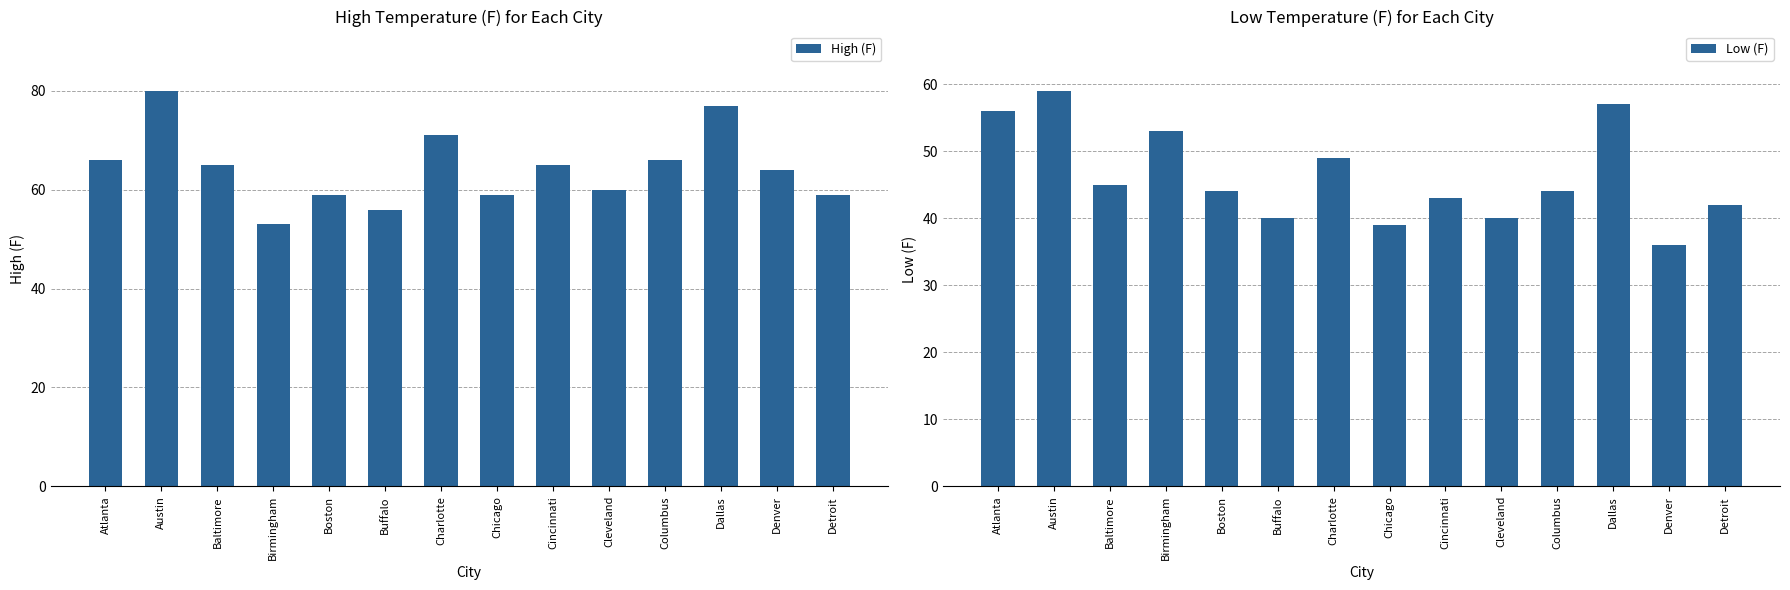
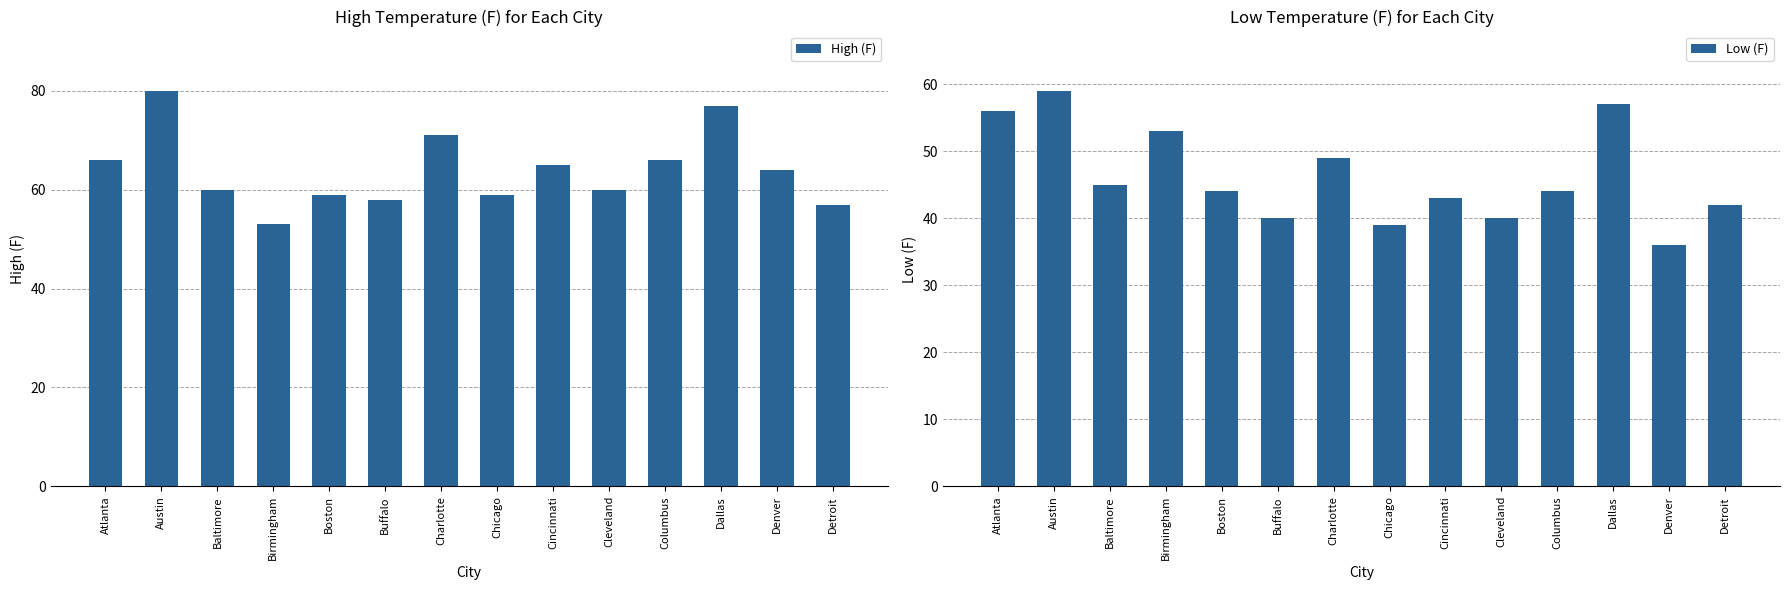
High Temperature (F) for Each City, Baltimore: 65 -> 60
High Temperature (F) for Each City, Buffalo: 56 -> 58
High Temperature (F) for Each City, Detroit: 59 -> 57
